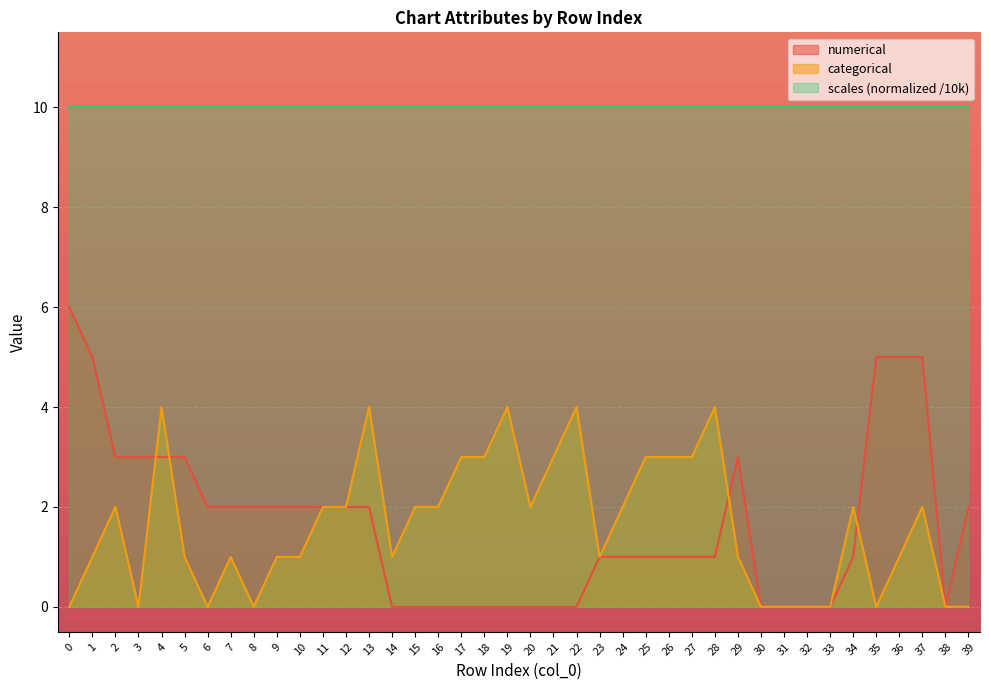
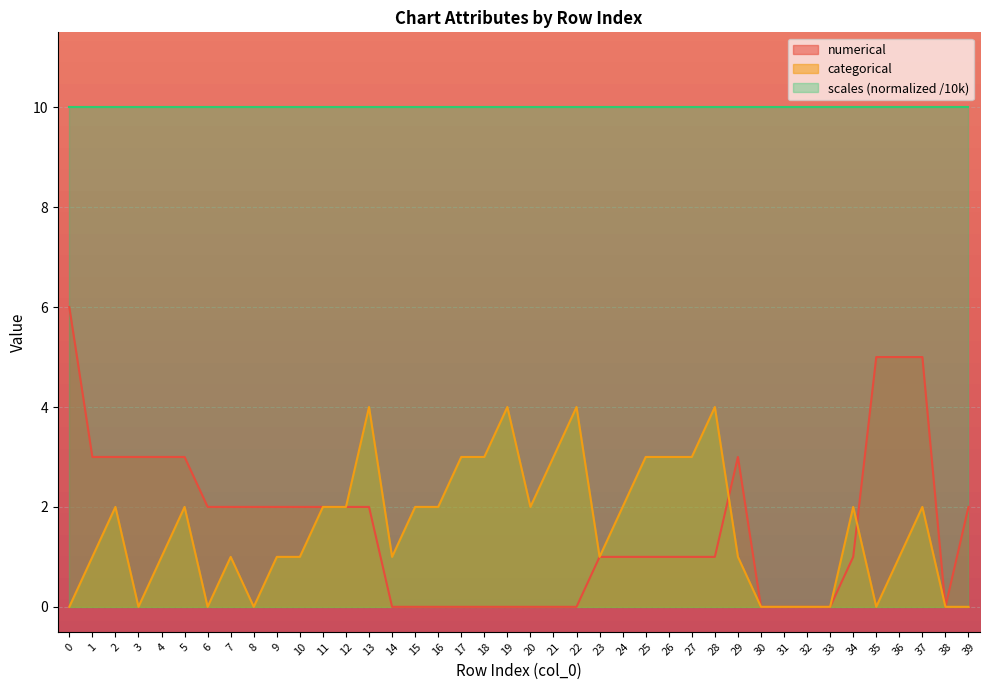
numerical, 1: 5 -> 3
categorical, 4: 4 -> 1
categorical, 5: 1 -> 2
